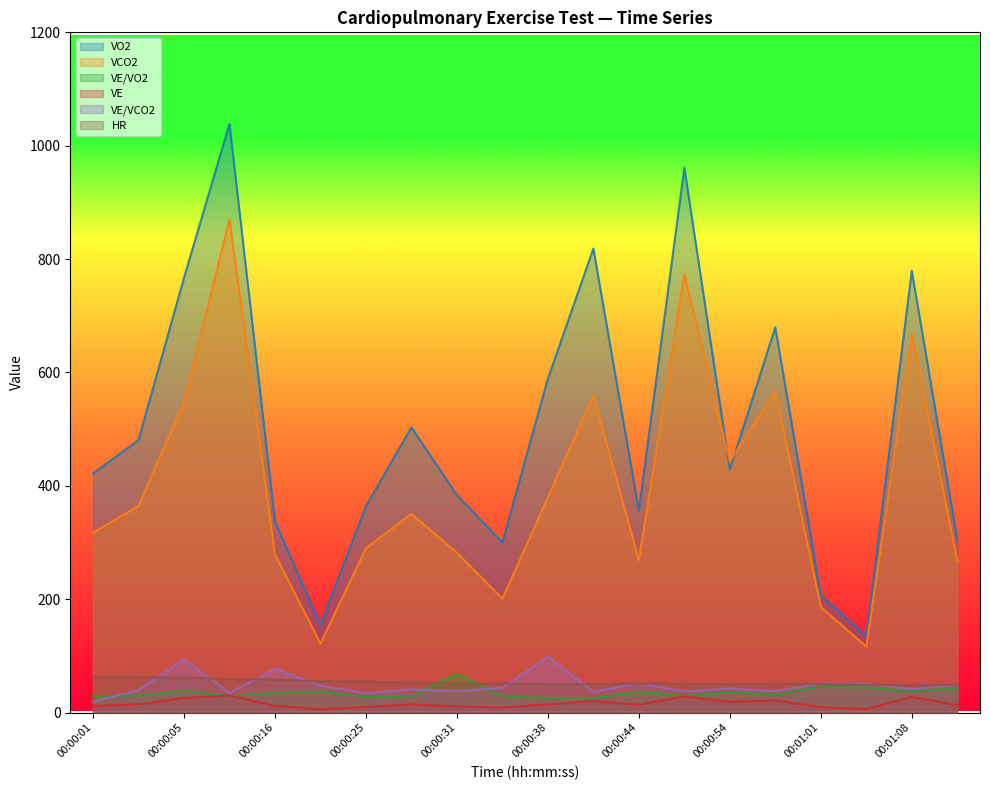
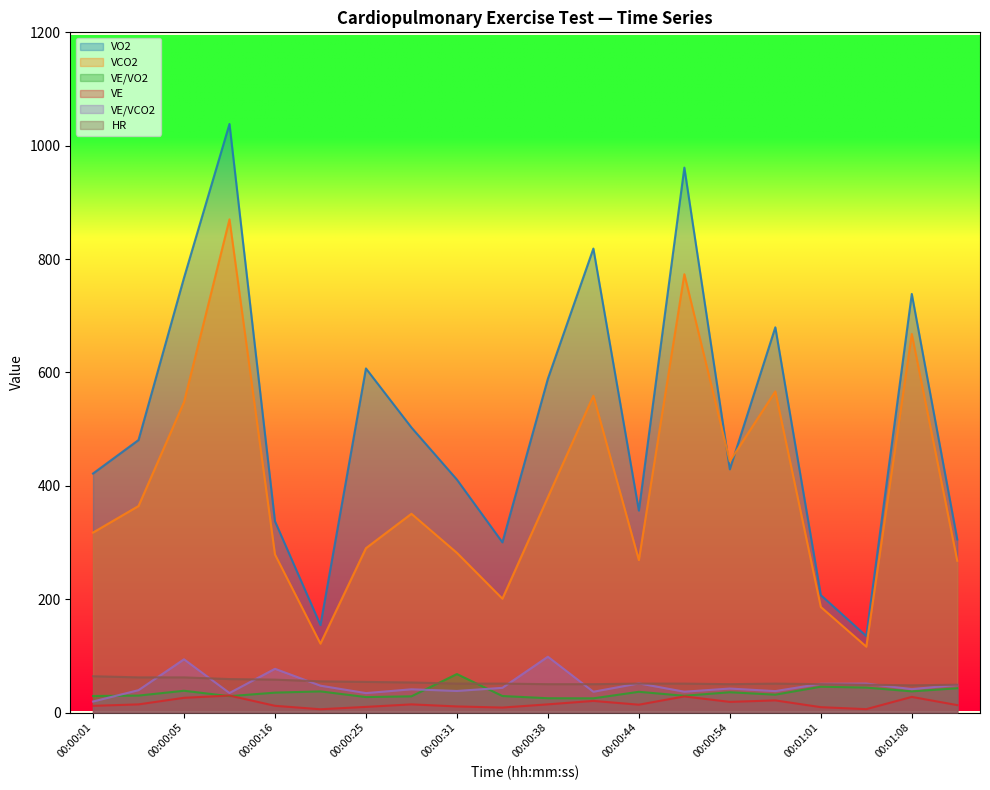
VO2, 00:00:25: 360 -> 610
VO2, 00:00:31: 380 -> 410
VO2, 00:01:08: 780 -> 740
